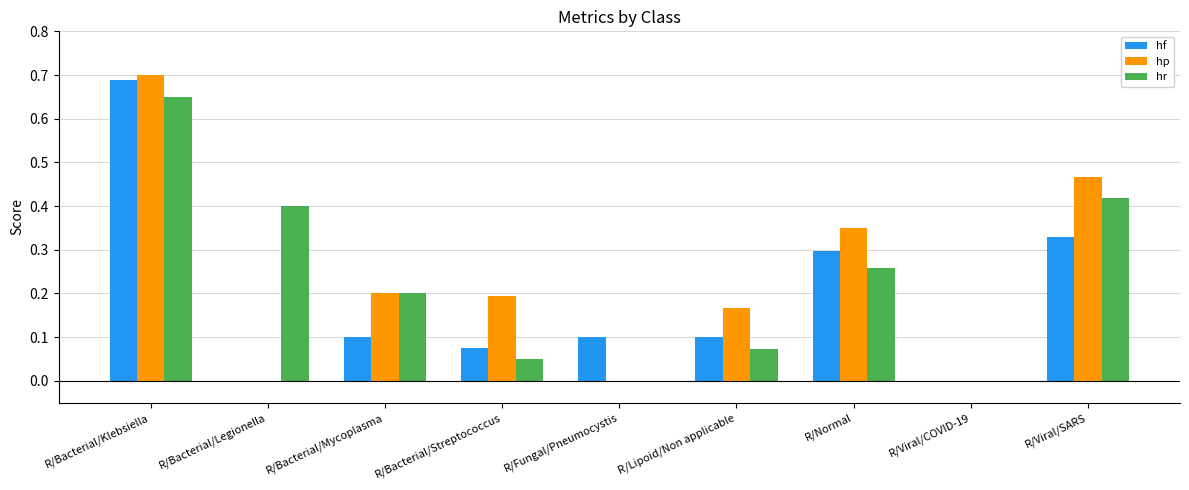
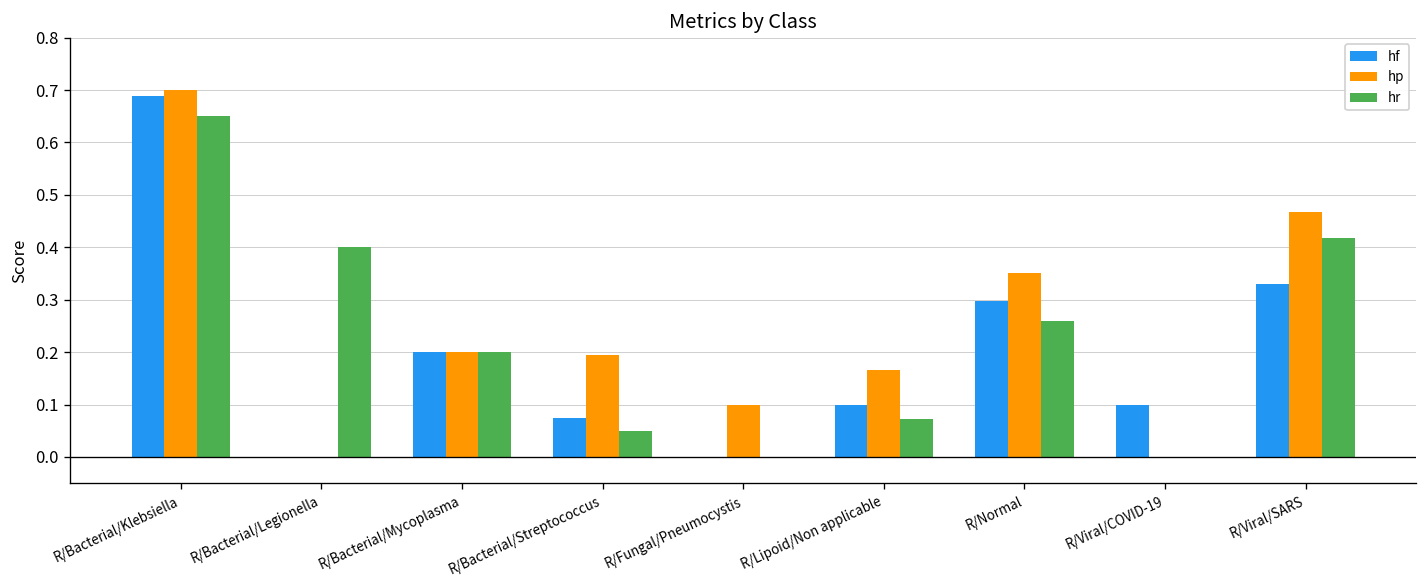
hf, R/Bacterial/Mycoplasma: 0.1 -> 0.2
hf, R/Fungal/Pneumocystis: 0.1 -> 0.0
hp, R/Fungal/Pneumocystis: 0.0 -> 0.1
hf, R/Viral/COVID-19: 0.0 -> 0.1
